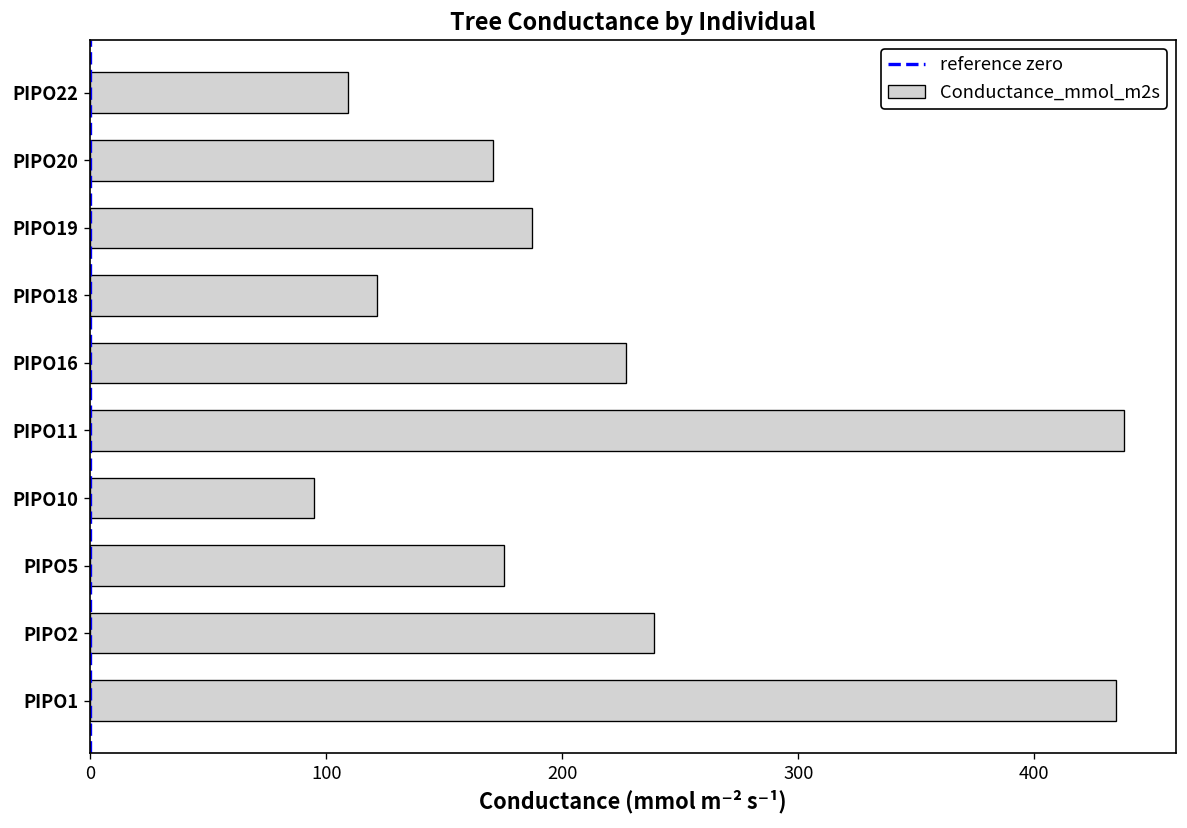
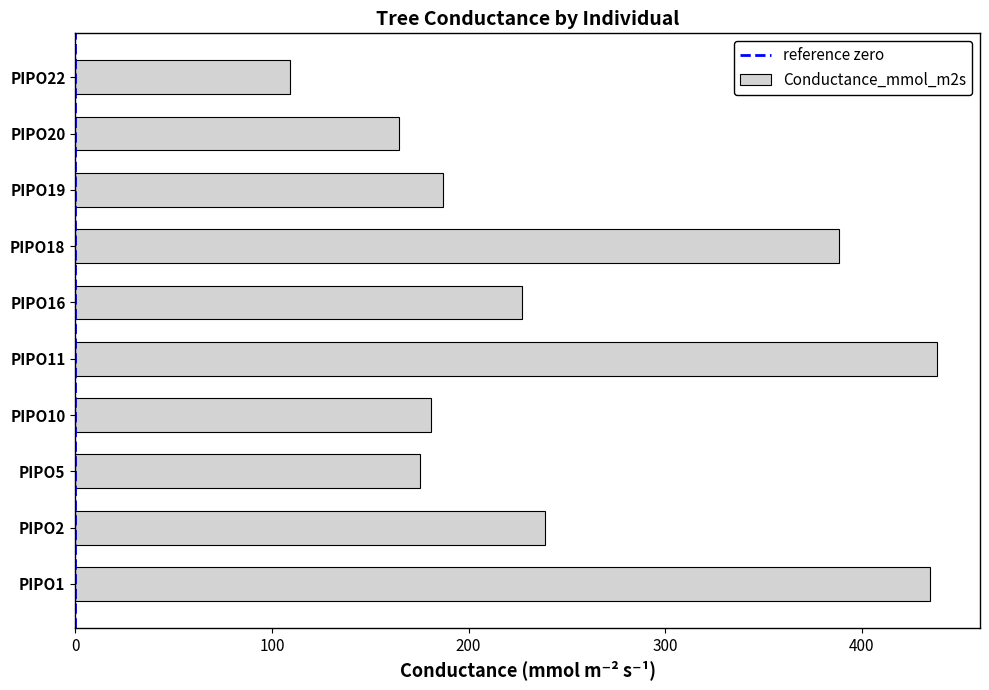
PIPO20: 171 -> 165
PIPO18: 121 -> 389
PIPO10: 95 -> 181
